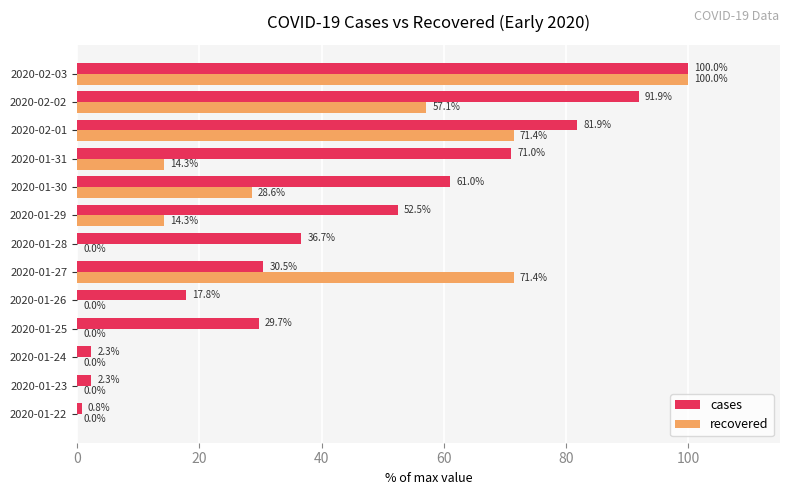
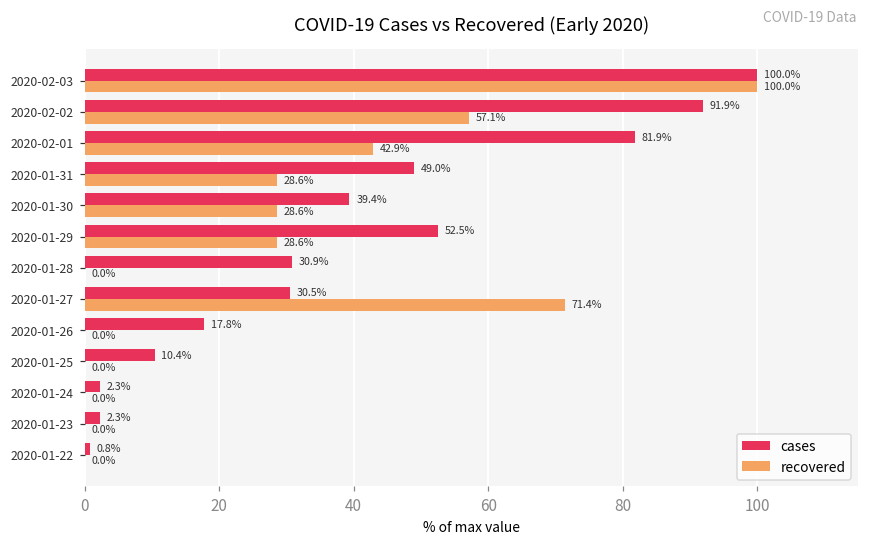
recovered, 2020-02-01: 71.4% -> 42.9%
cases, 2020-01-31: 71.0% -> 49.0%
recovered, 2020-01-31: 14.3% -> 28.6%
cases, 2020-01-30: 61.0% -> 39.4%
recovered, 2020-01-29: 14.3% -> 28.6%
cases, 2020-01-28: 36.7% -> 30.9%
cases, 2020-01-25: 29.7% -> 10.4%
